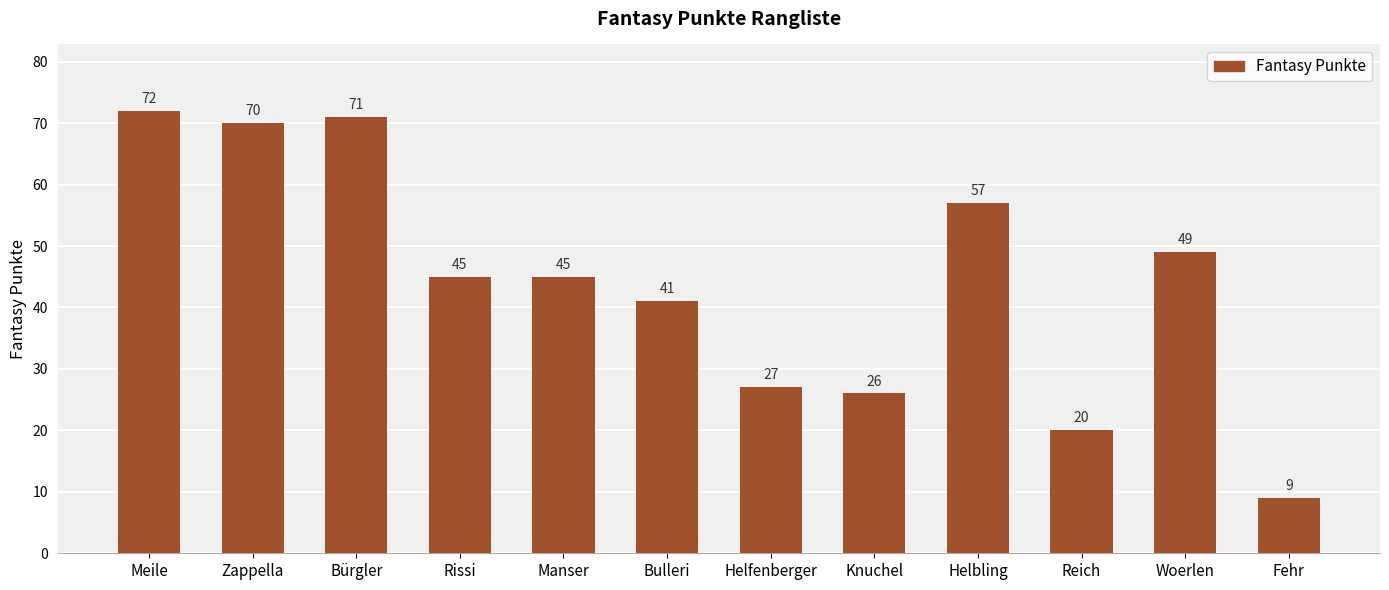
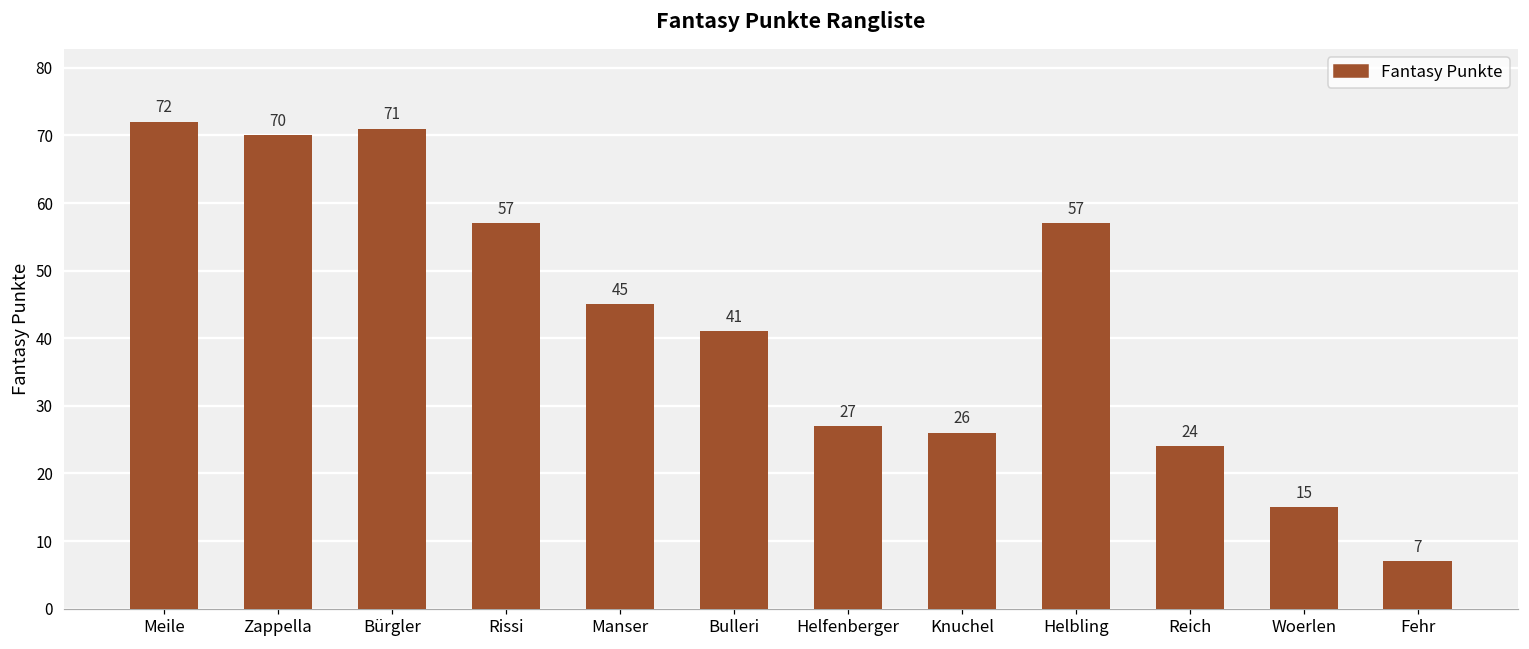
Rissi: 45 -> 57
Reich: 20 -> 24
Woerlen: 49 -> 15
Fehr: 9 -> 7
